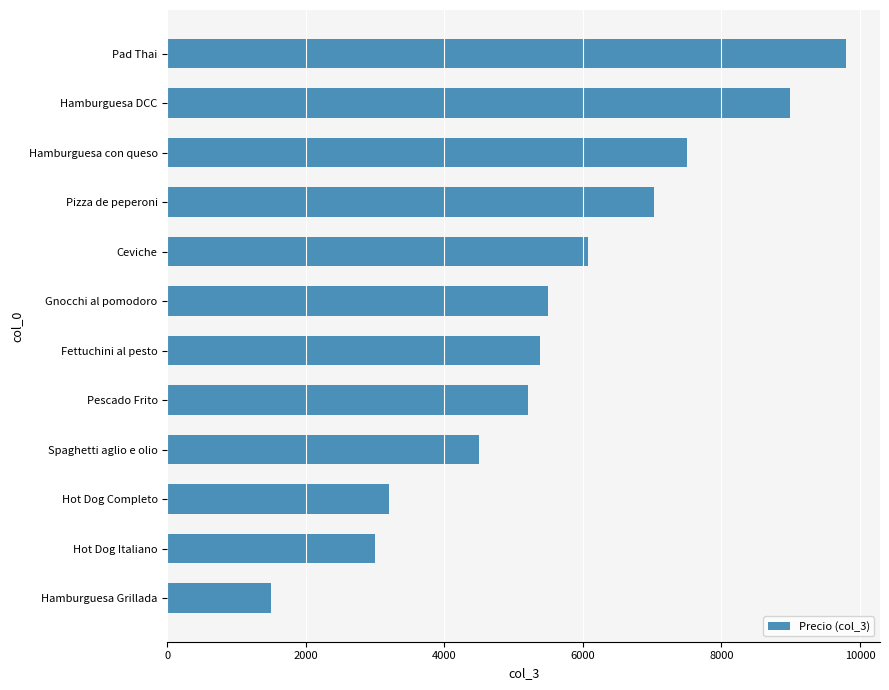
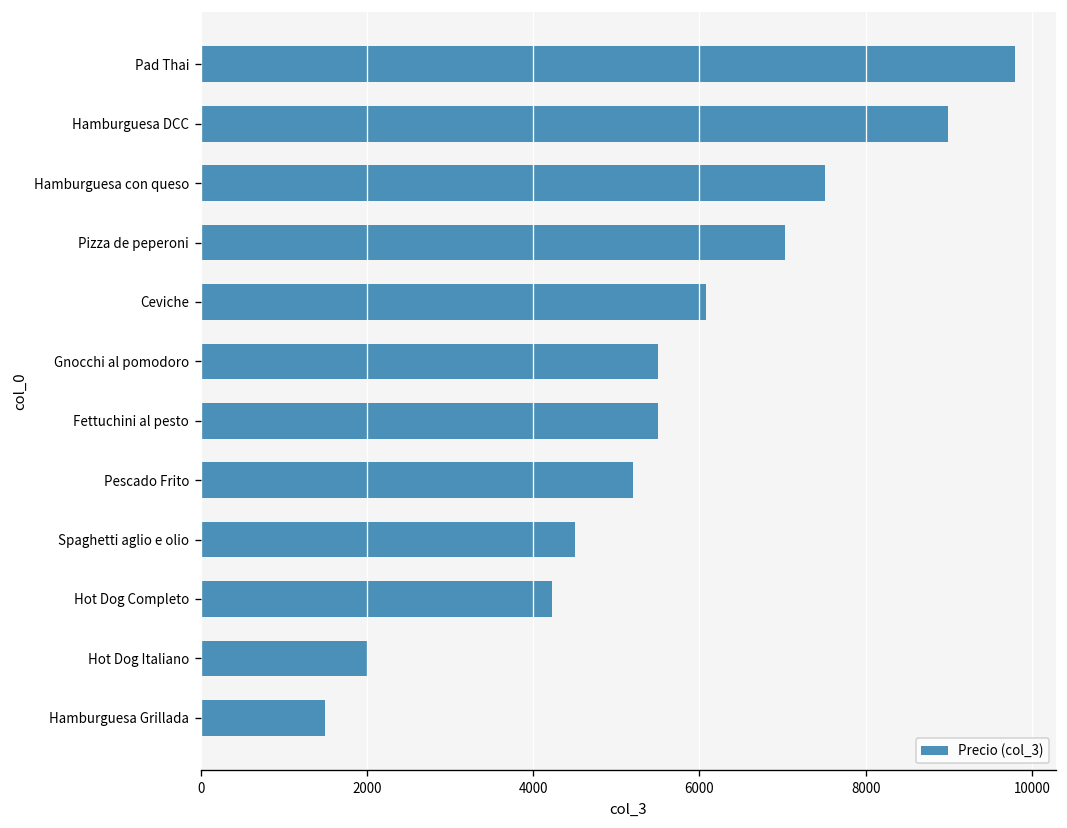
Fettuchini al pesto: 5400 -> 5500
Hot Dog Completo: 3200 -> 4200
Hot Dog Italiano: 3000 -> 2000
